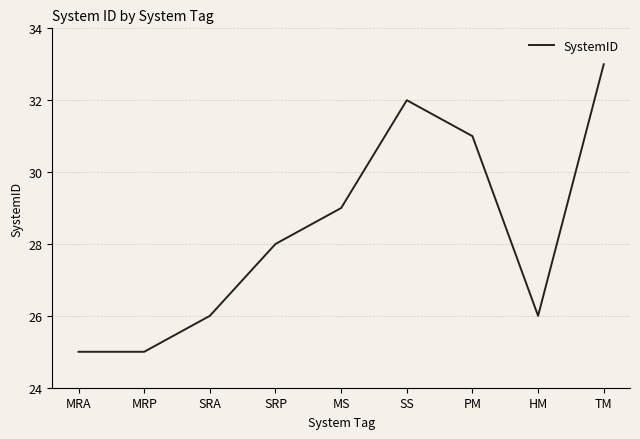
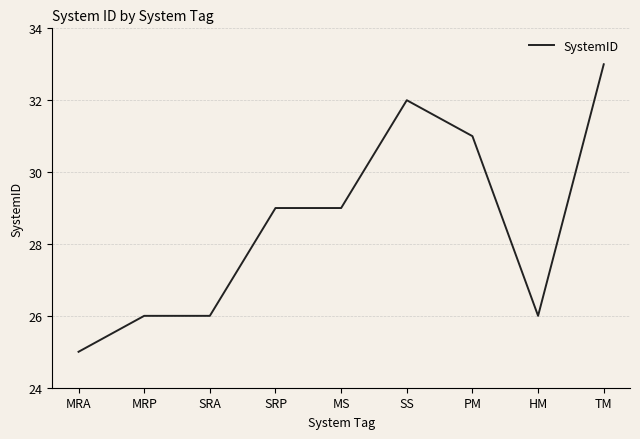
MRP: 25 -> 26
SRP: 28 -> 29
